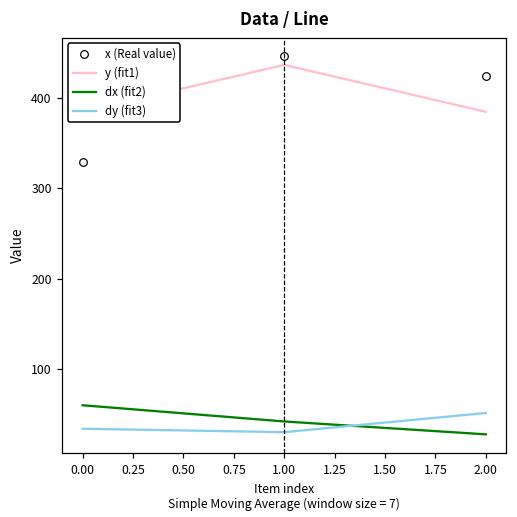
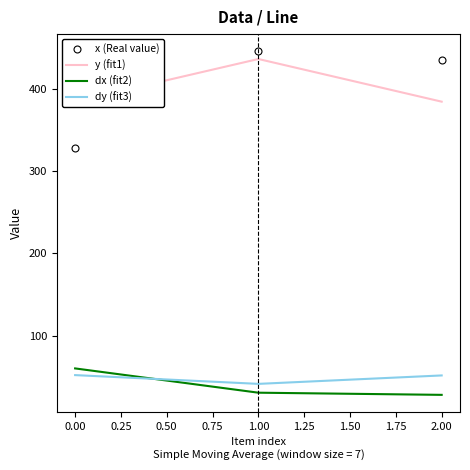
dy (fit3), 0.00: 30 -> 50
dx (fit2), 1.00: 40 -> 30
dy (fit3), 1.00: 30 -> 40
x (Real value), 2.00: 420 -> 430
